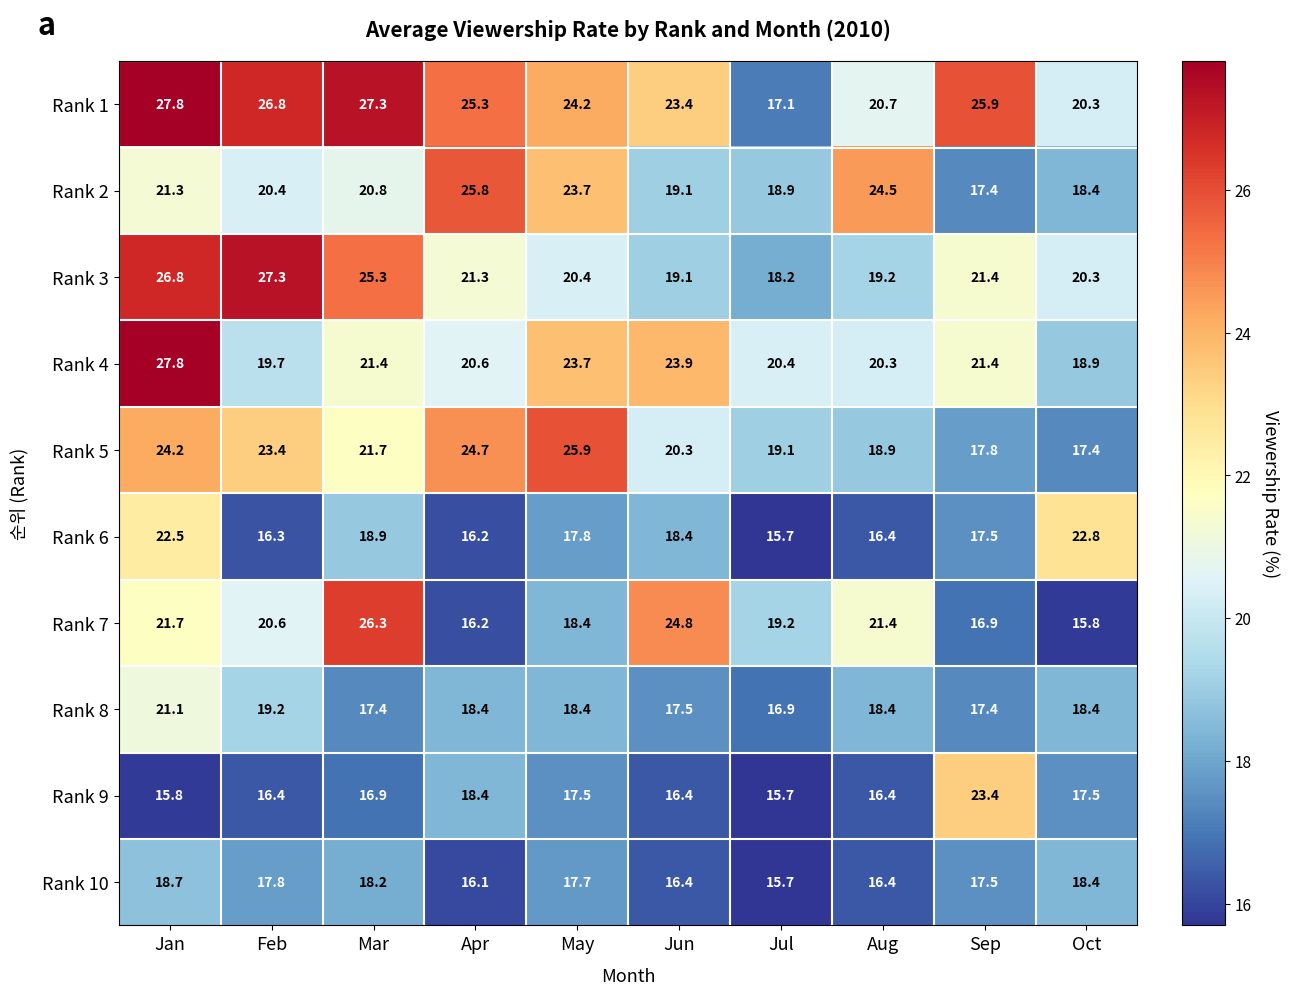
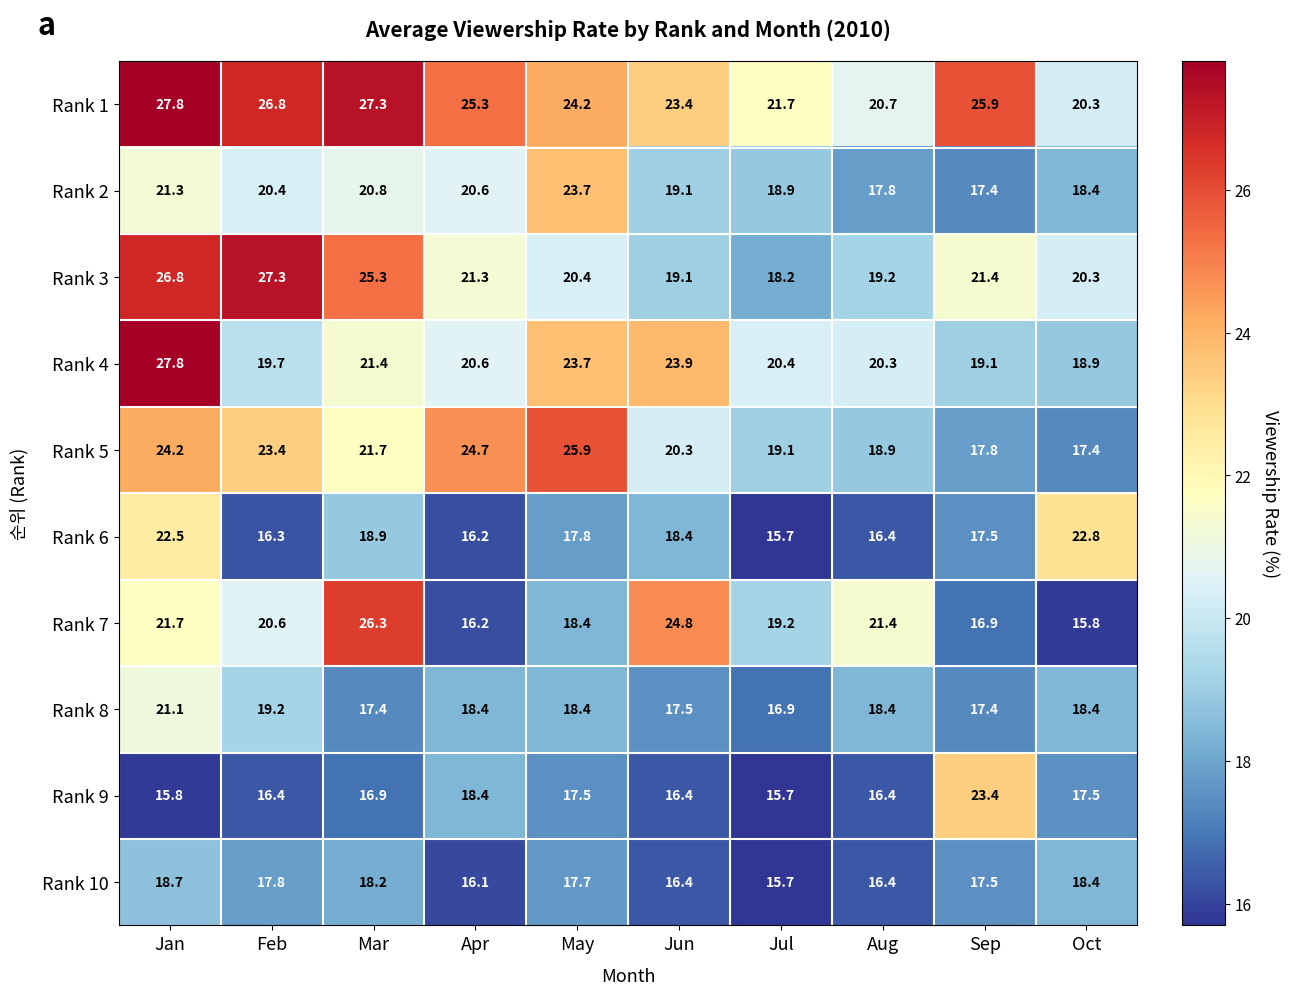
Rank 1, Jul: 17.1 -> 21.7
Rank 2, Apr: 25.8 -> 20.6
Rank 2, Aug: 24.5 -> 17.8
Rank 4, Sep: 21.4 -> 19.1
